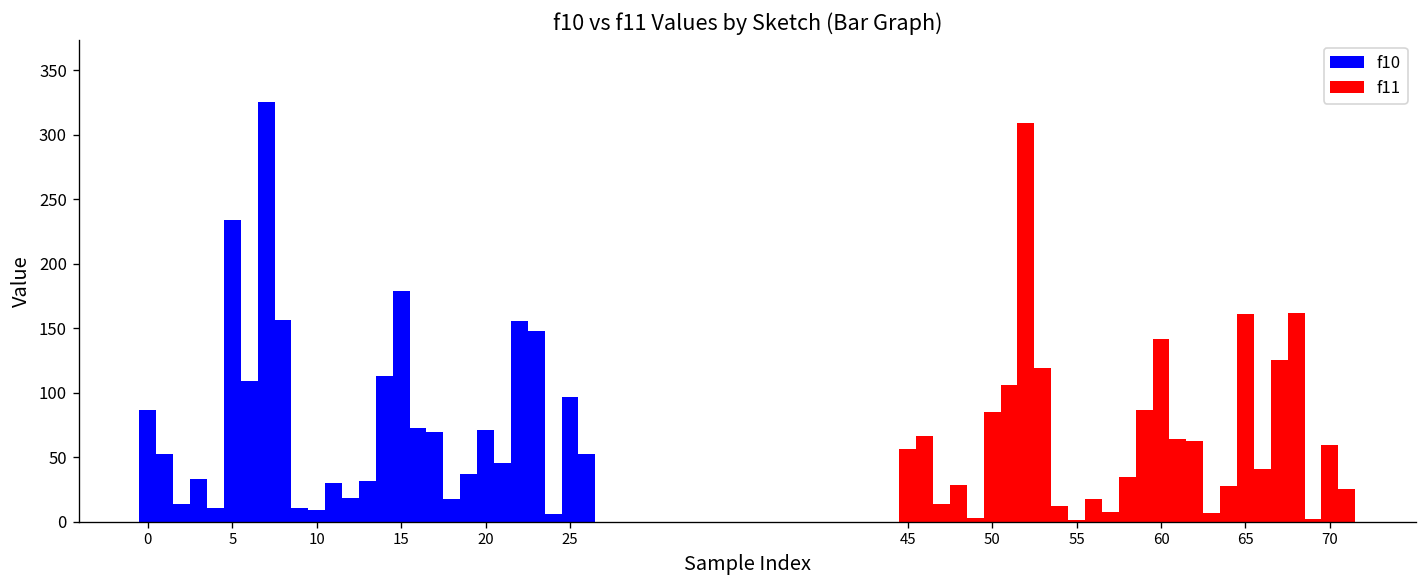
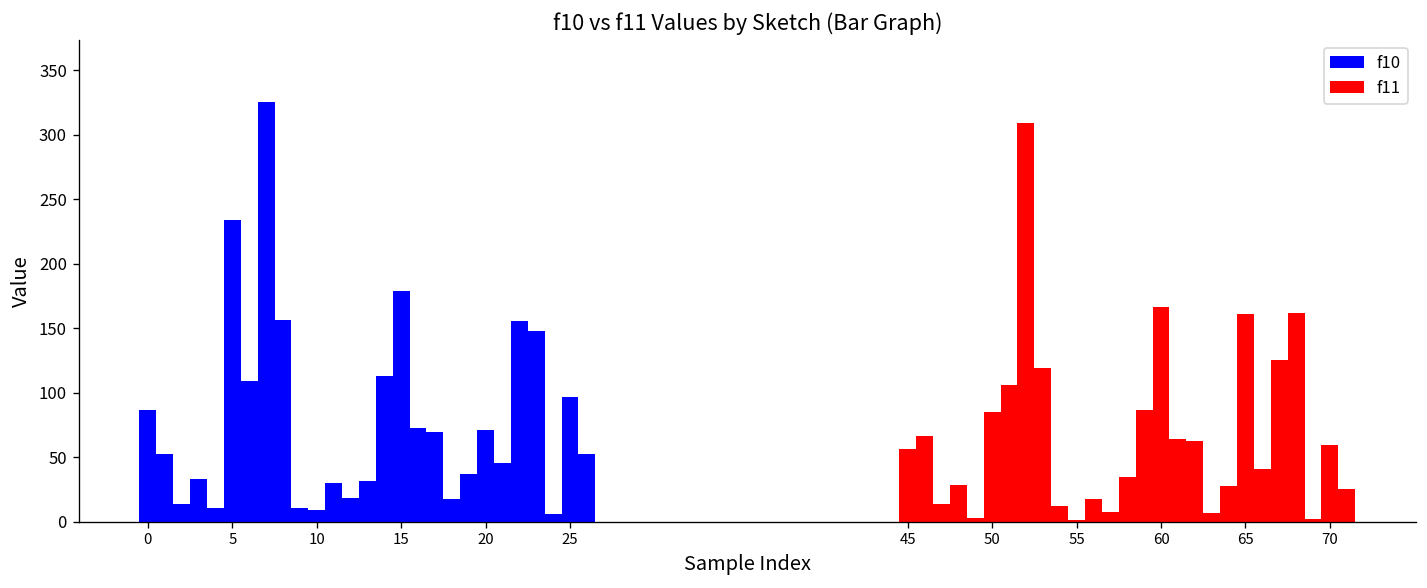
f11, 60: 142 -> 166
